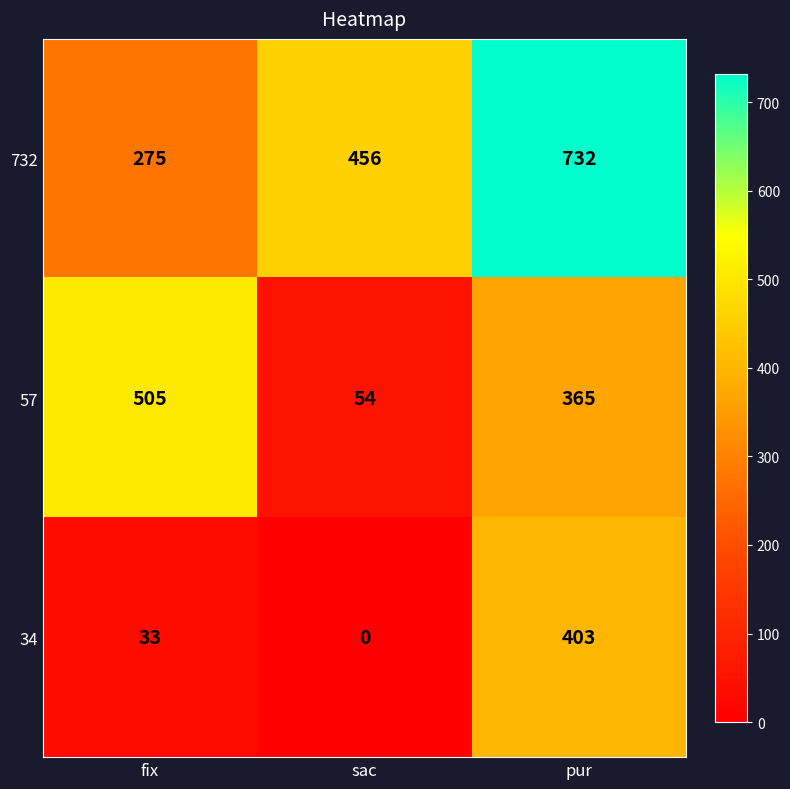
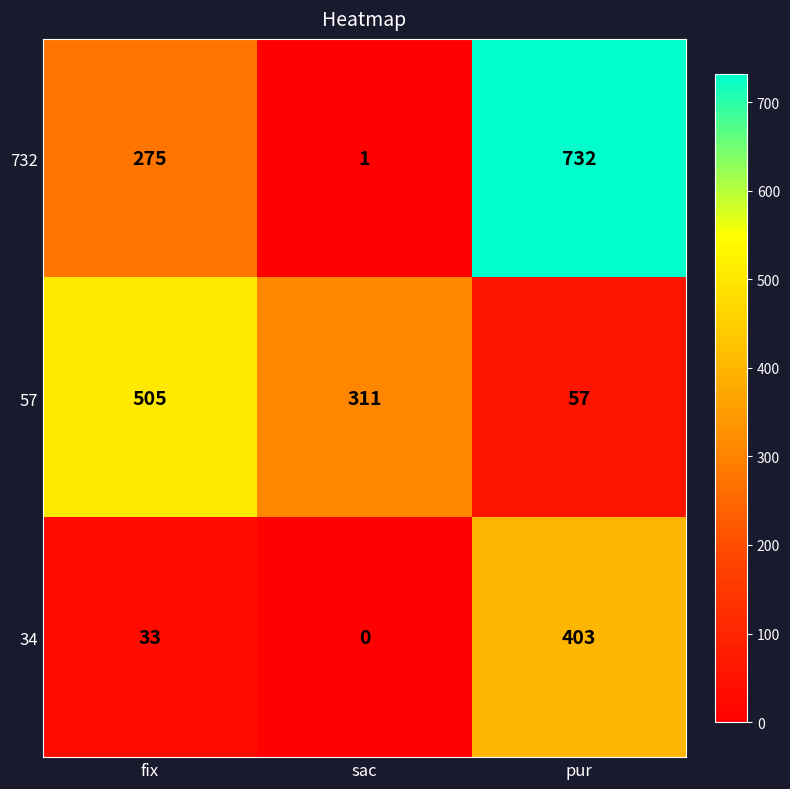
732, sac: 456 -> 1
57, sac: 54 -> 311
57, pur: 365 -> 57
